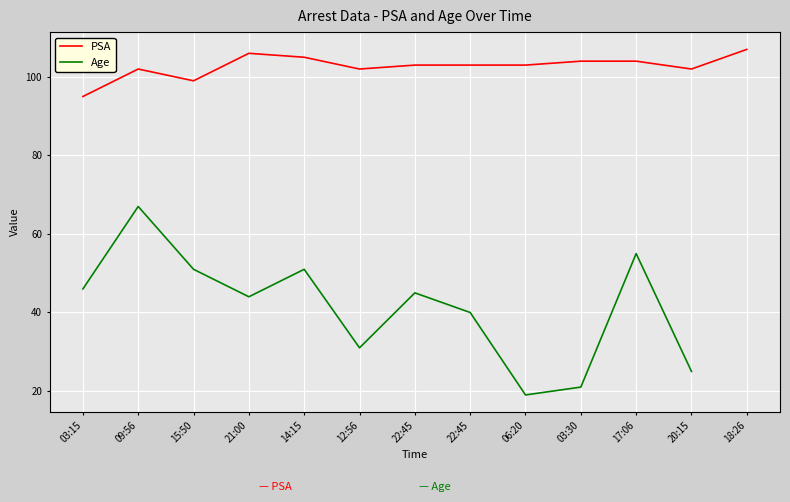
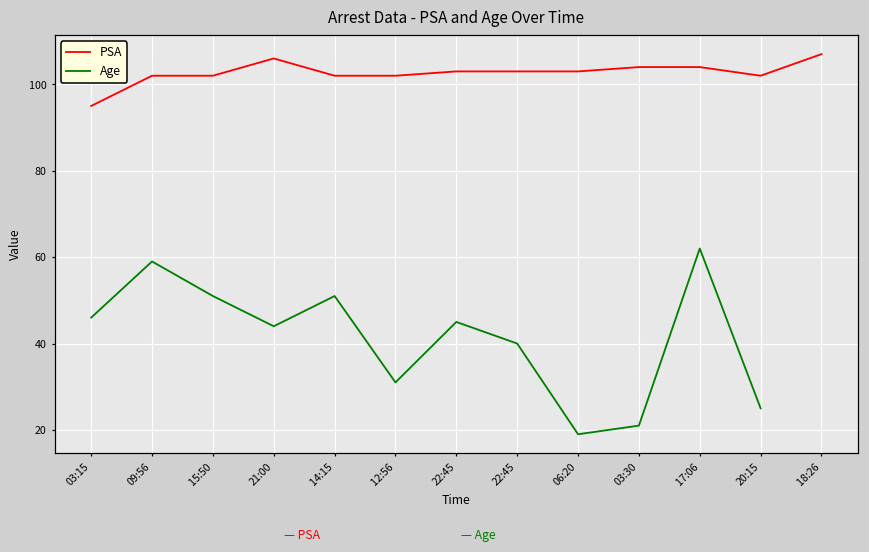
Age, 09:56: 67 -> 59
PSA, 15:50: 99 -> 102
PSA, 14:15: 105 -> 102
Age, 17:06: 55 -> 62
